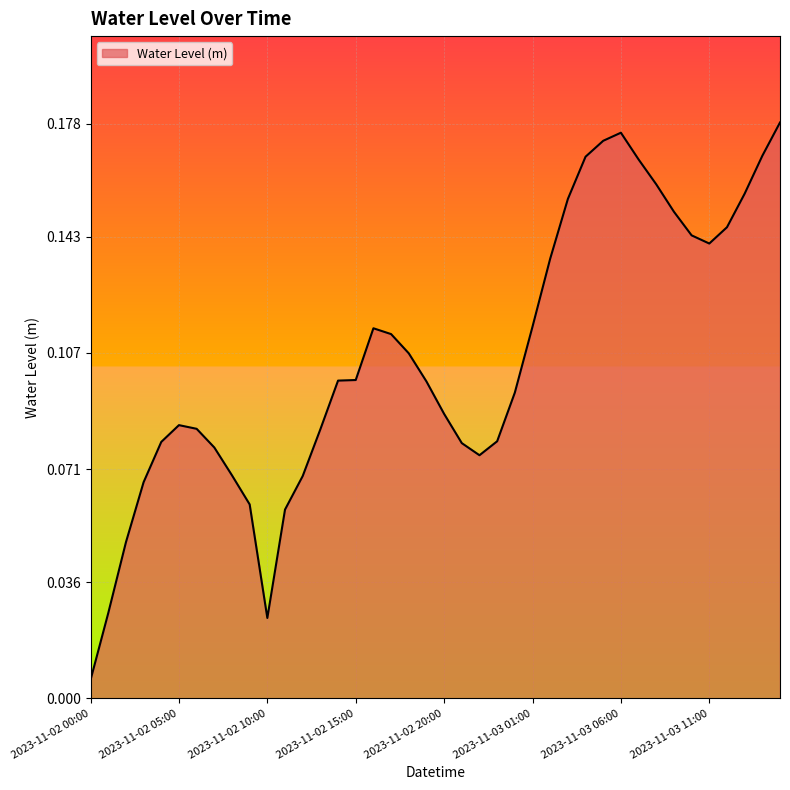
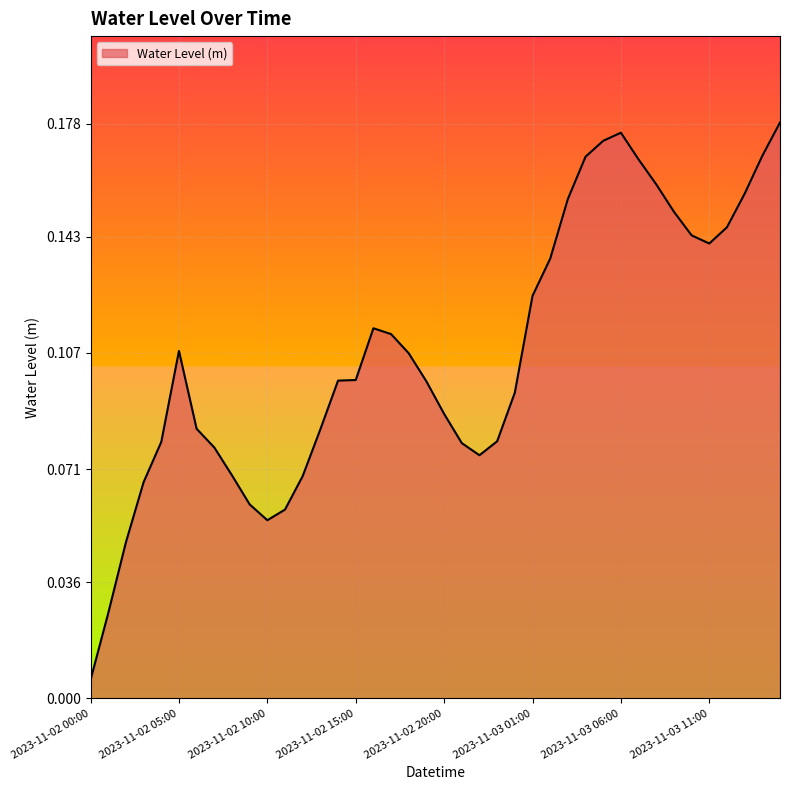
2023-11-02 05:00: 0.085 -> 0.108
2023-11-02 10:00: 0.025 -> 0.055
2023-11-03 01:00: 0.115 -> 0.125
